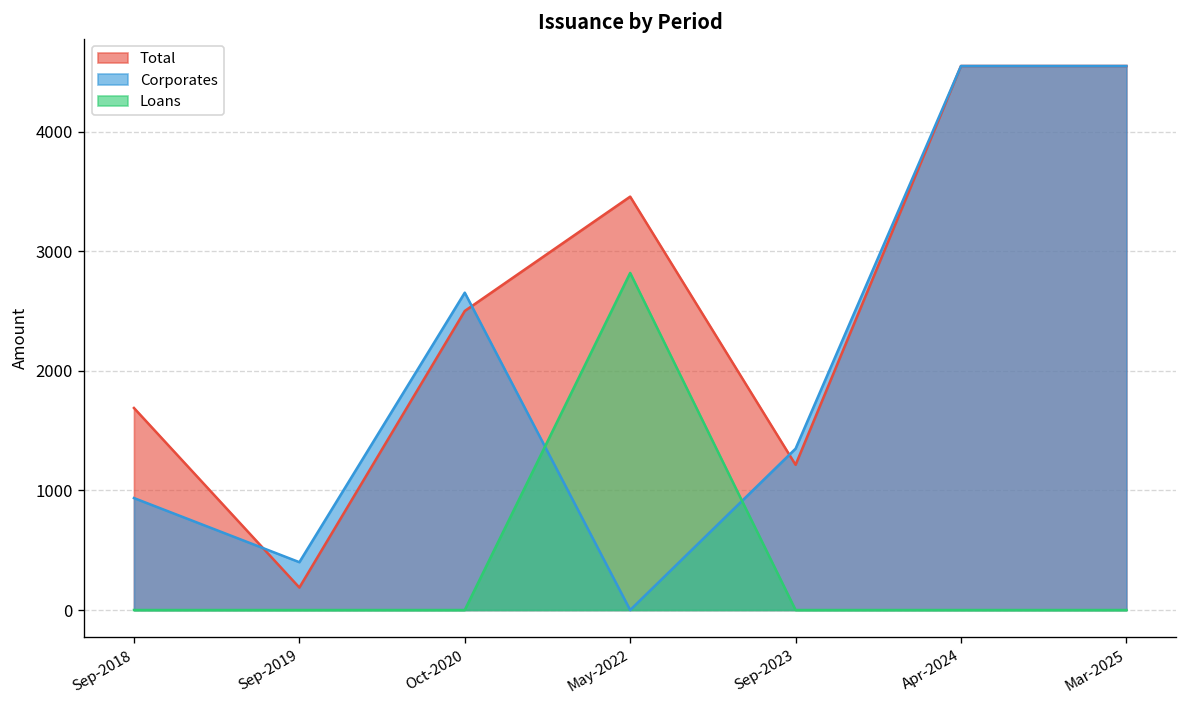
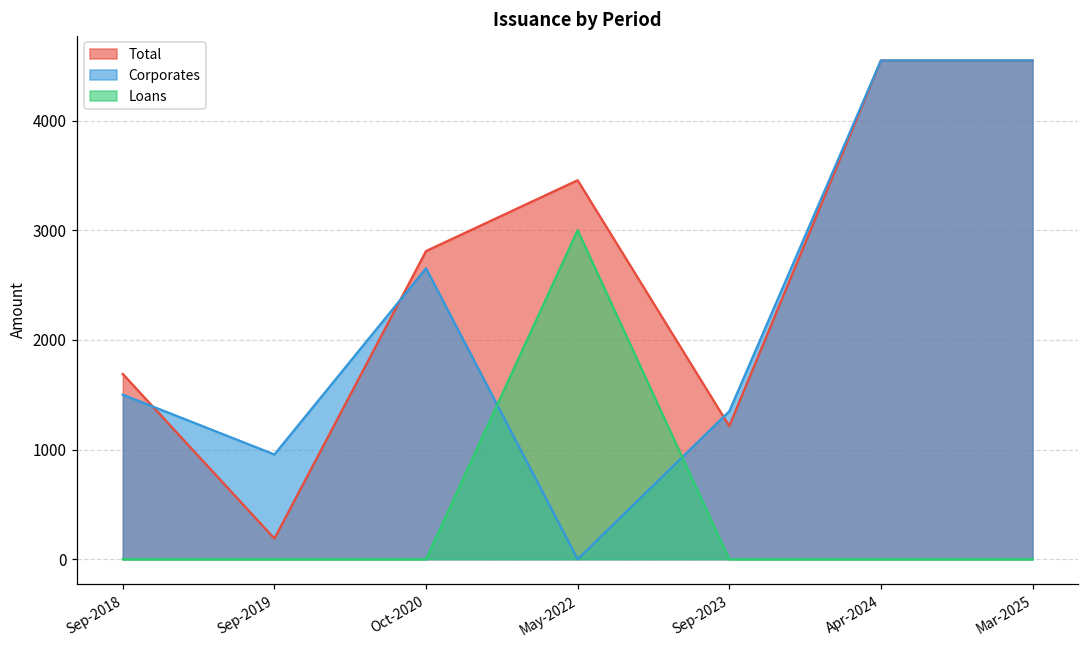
Corporates, Sep-2018: 900 -> 1500
Corporates, Sep-2019: 400 -> 1000
Total, Oct-2020: 2500 -> 2800
Loans, May-2022: 2800 -> 3000
